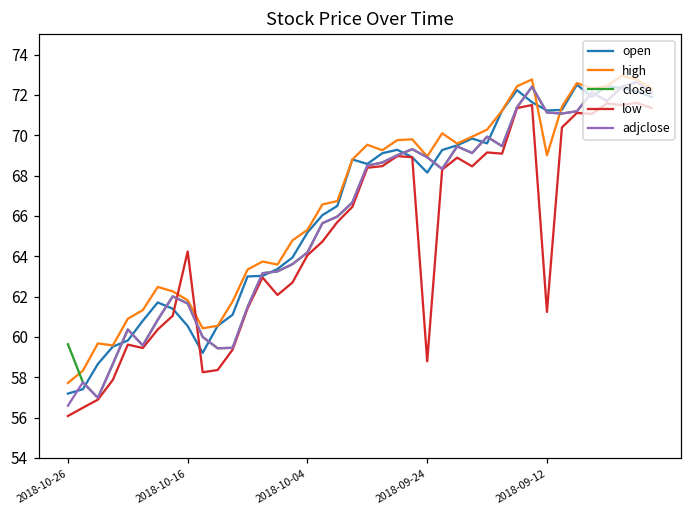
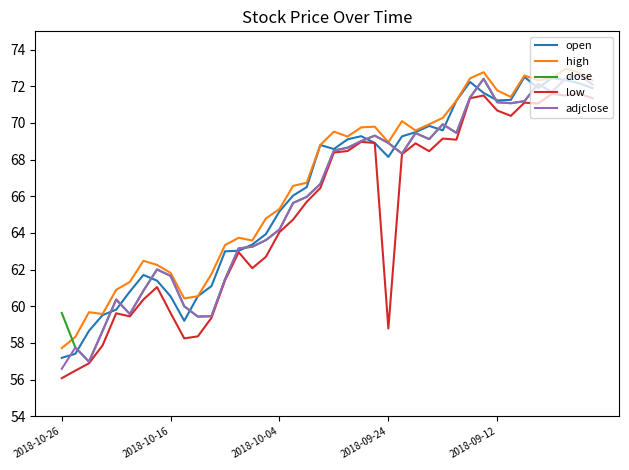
low, 2018-10-16: 64.2 -> 59.6
high, 2018-09-12: 69.0 -> 71.8
low, 2018-09-12: 61.2 -> 70.7
